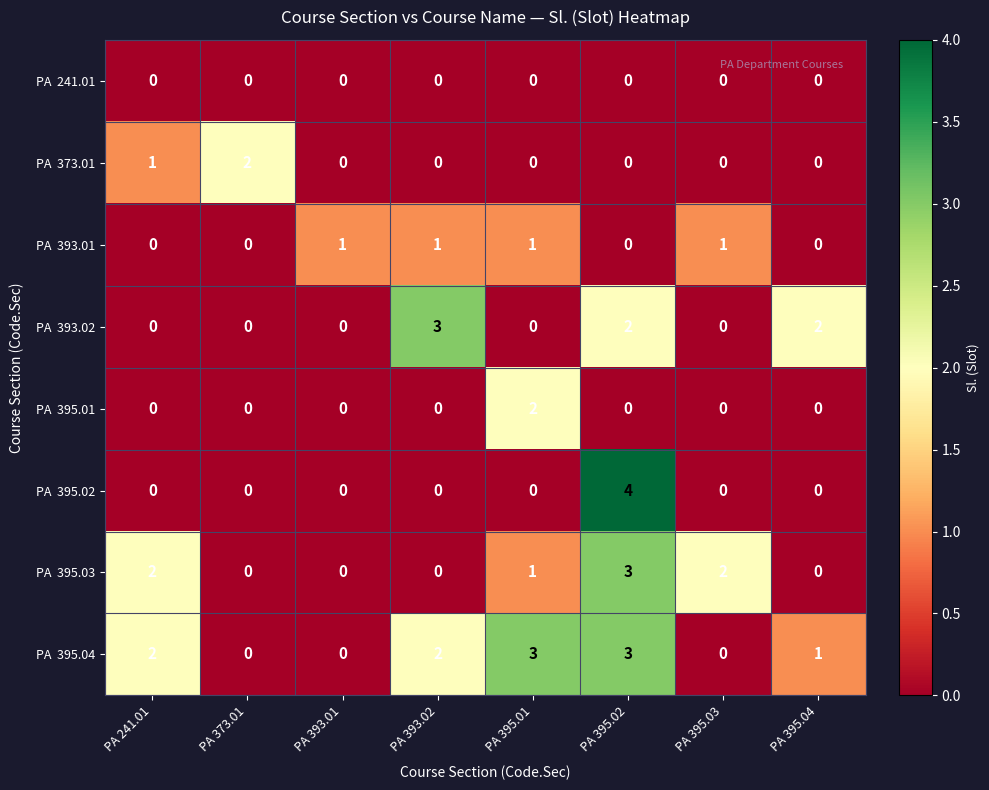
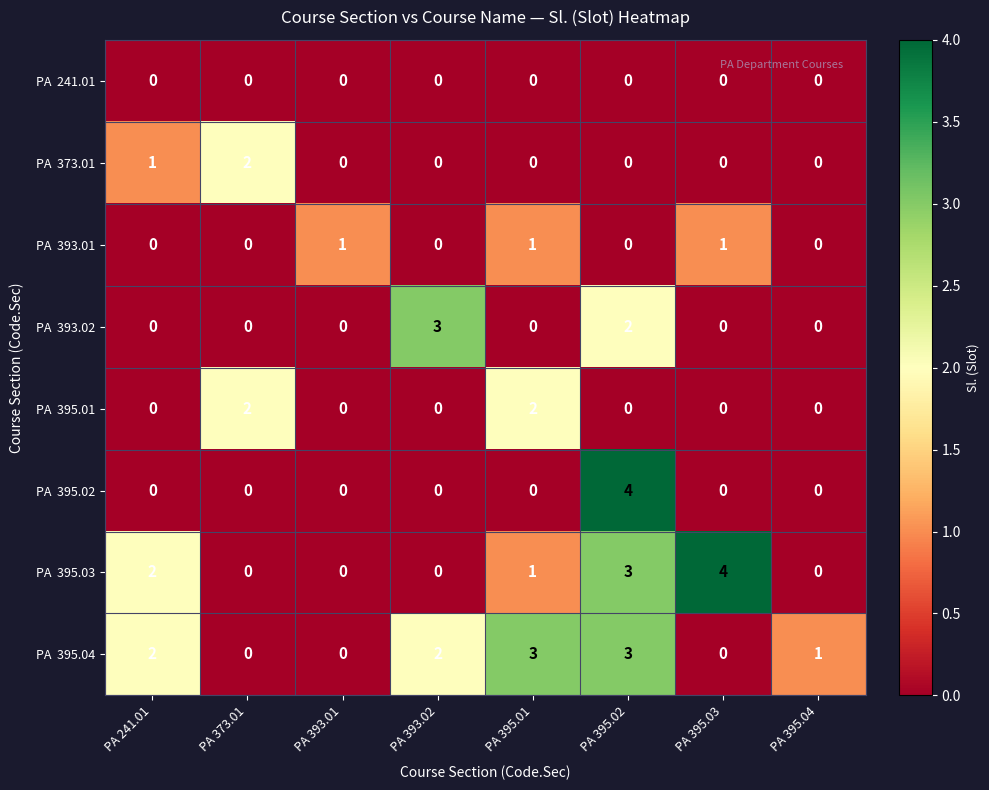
PA 393.01, PA 393.02: 1 -> 0
PA 393.02, PA 395.04: 2 -> 0
PA 395.01, PA 373.01: 0 -> 2
PA 395.03, PA 395.03: 2 -> 4
